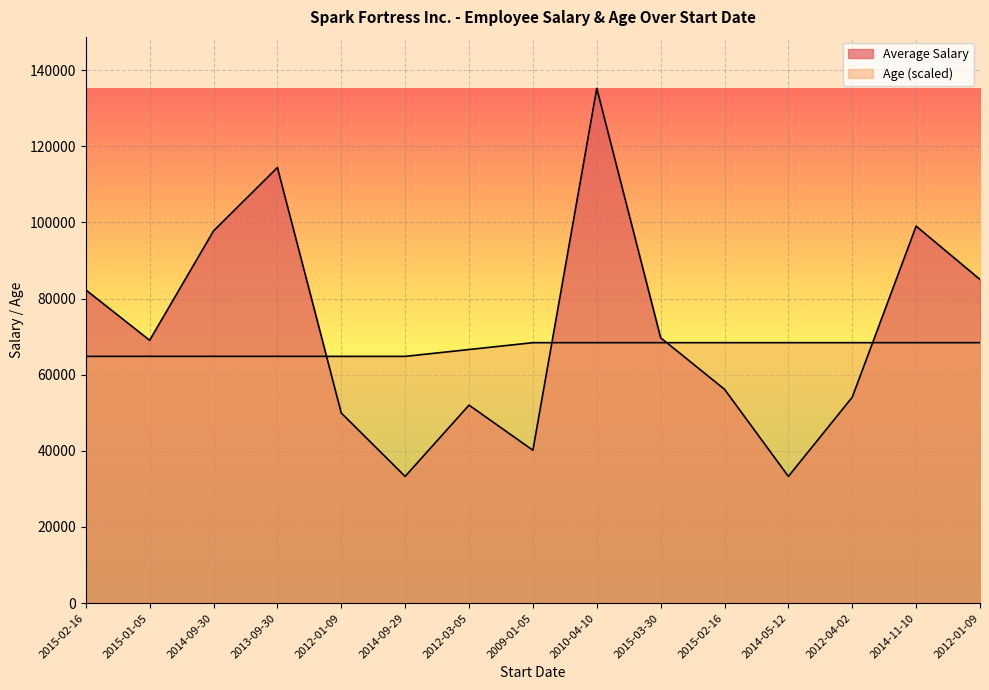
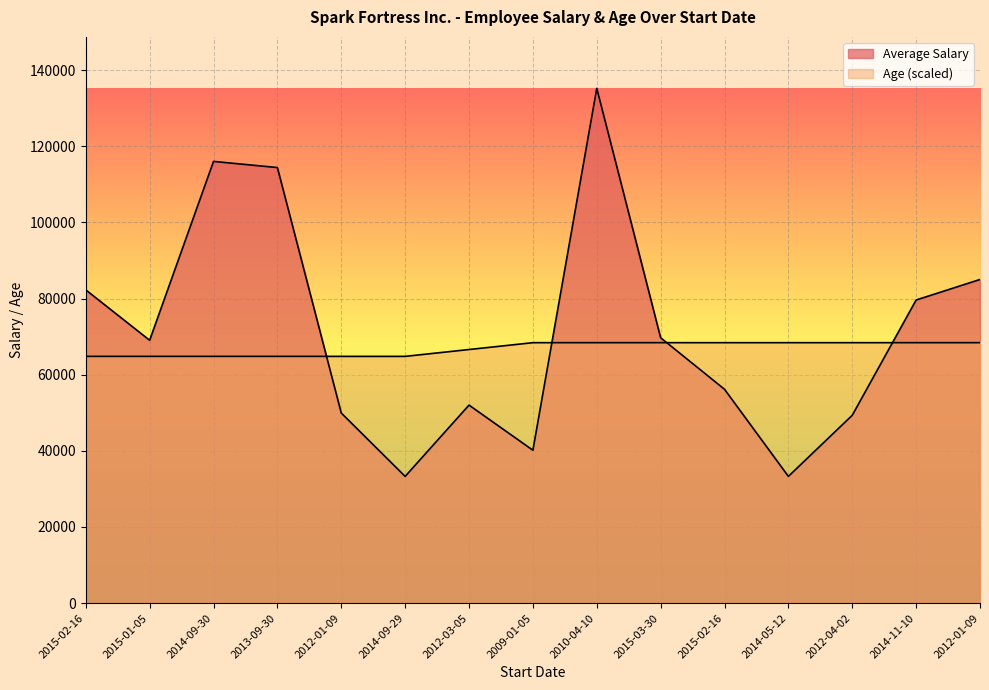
Average Salary, 2014-09-30: 98000 -> 116000
Average Salary, 2012-04-02: 54000 -> 49000
Average Salary, 2014-11-10: 99000 -> 80000
